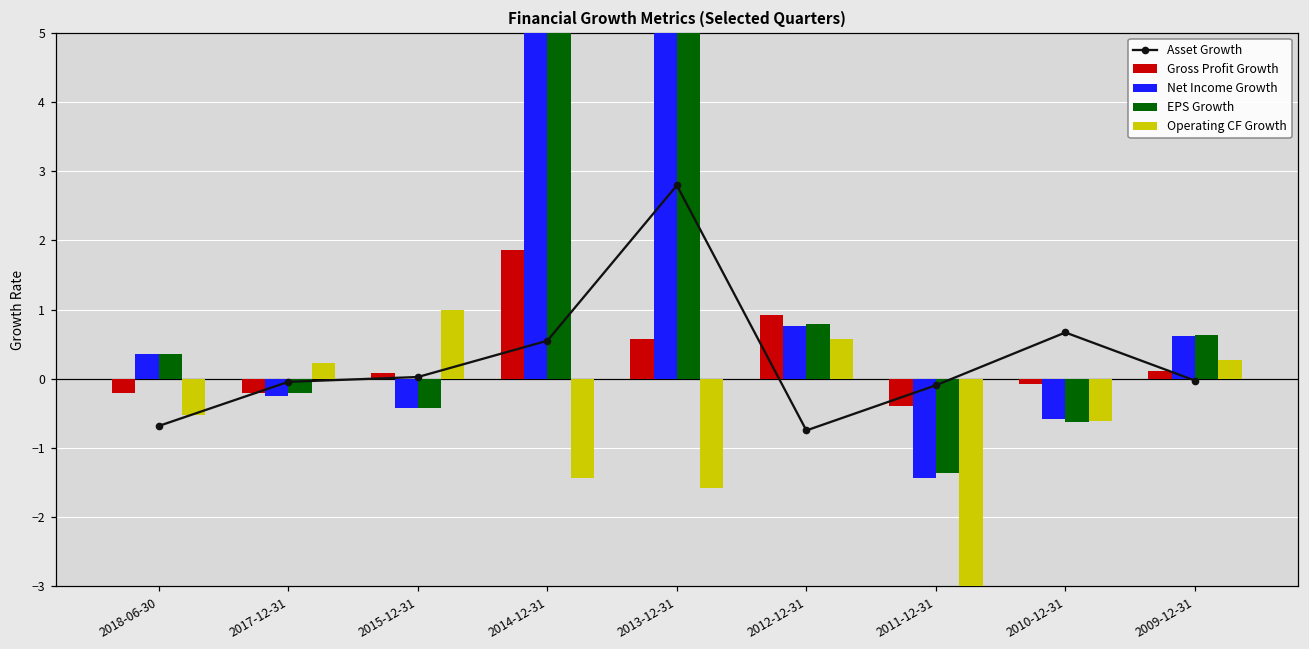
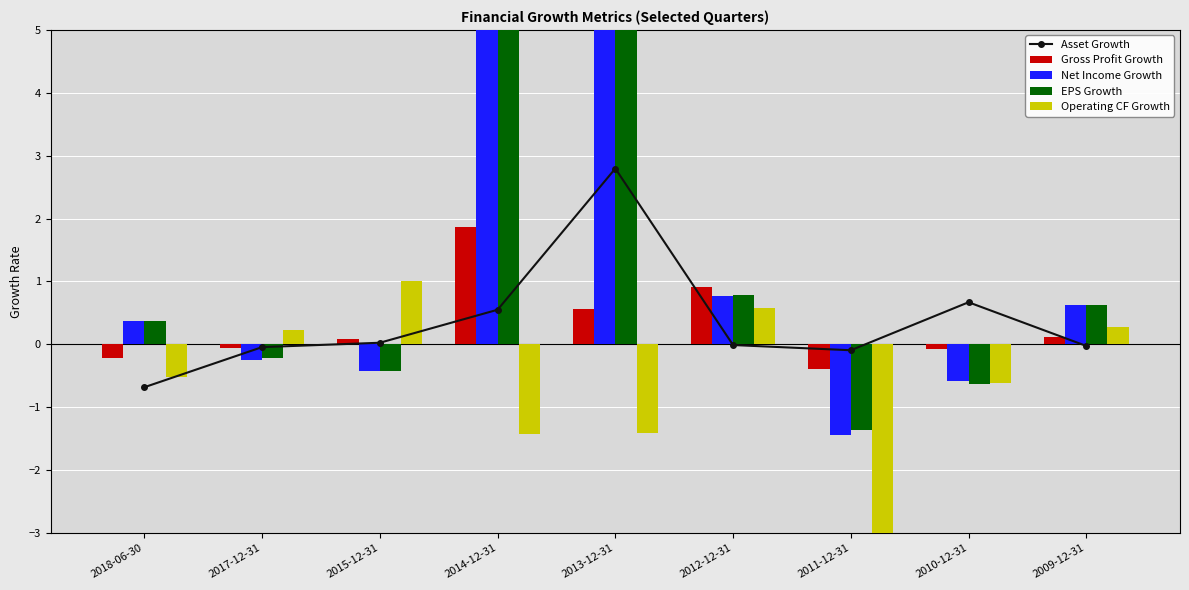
Gross Profit Growth, 2017-12-31: -0.2 -> 0.0
Operating CF Growth, 2013-12-31: -1.6 -> -1.4
Asset Growth, 2012-12-31: -0.7 -> 0.0
